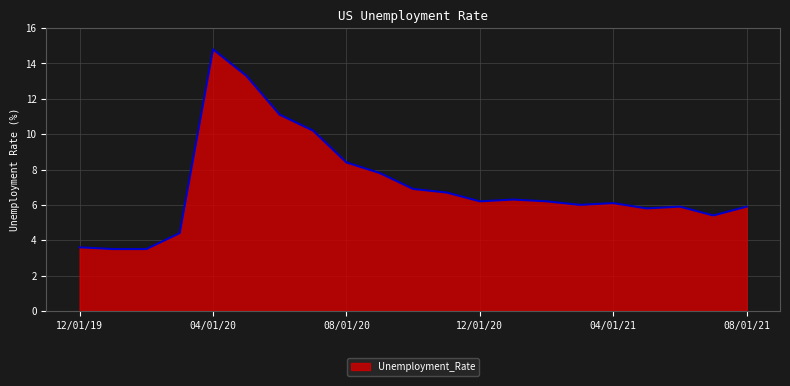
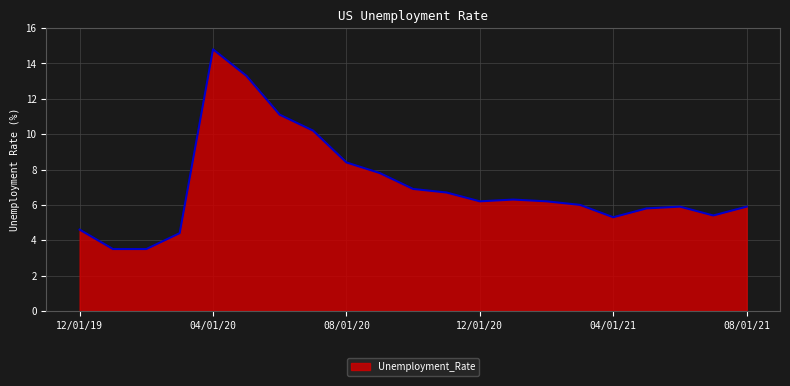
12/01/19: 3.6 -> 4.6
04/01/21: 6.1 -> 5.3
